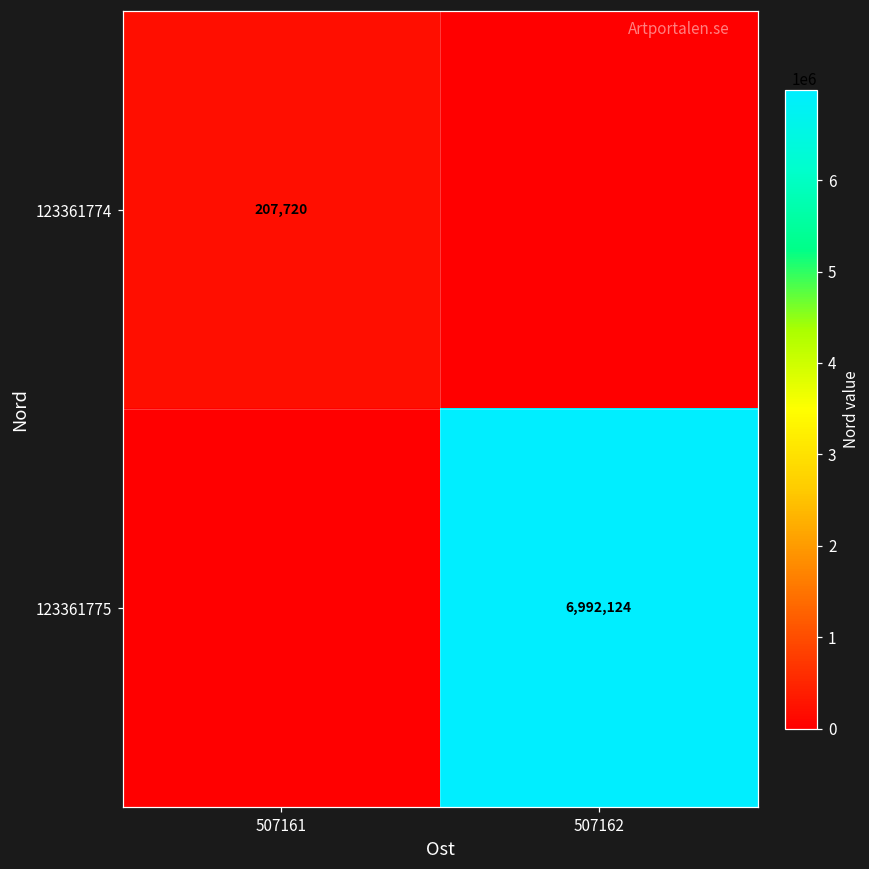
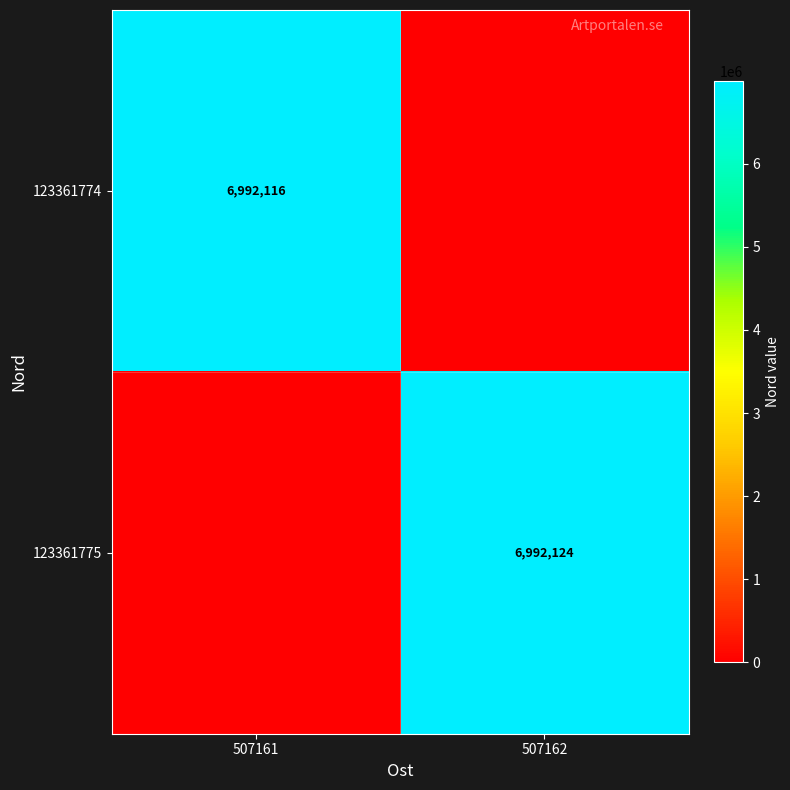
123361774, 507161: 207,720 -> 6,992,116
